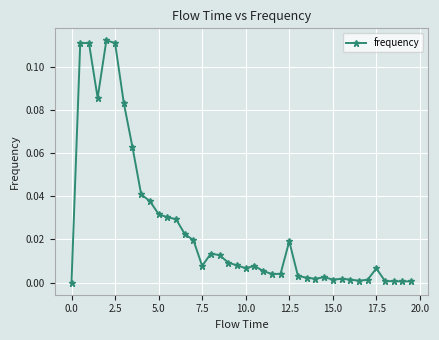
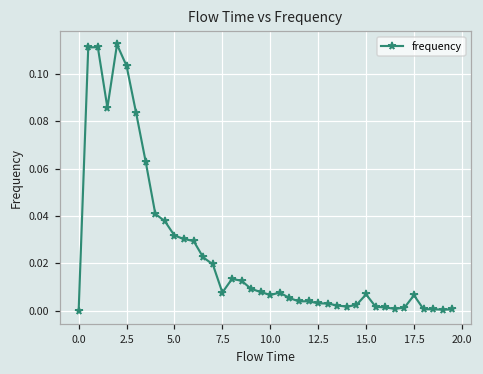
2.5: 0.111 -> 0.103
12.5: 0.019 -> 0.003
15.0: 0.001 -> 0.007
